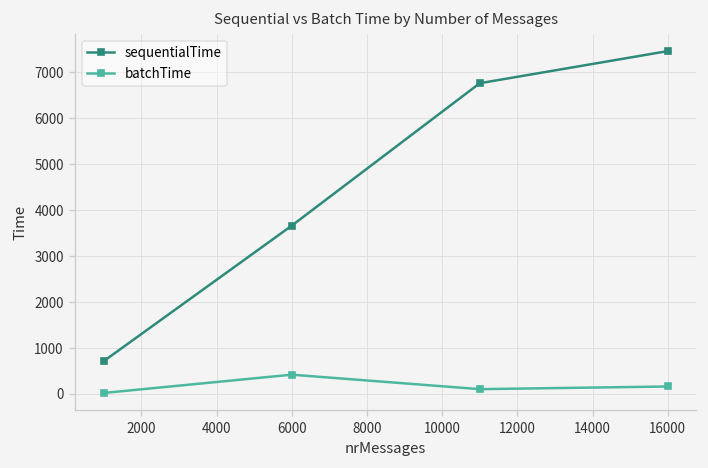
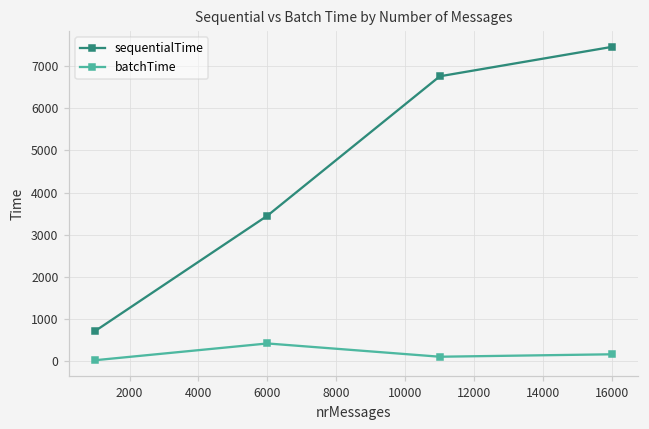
sequentialTime, 6000: 3700 -> 3500
